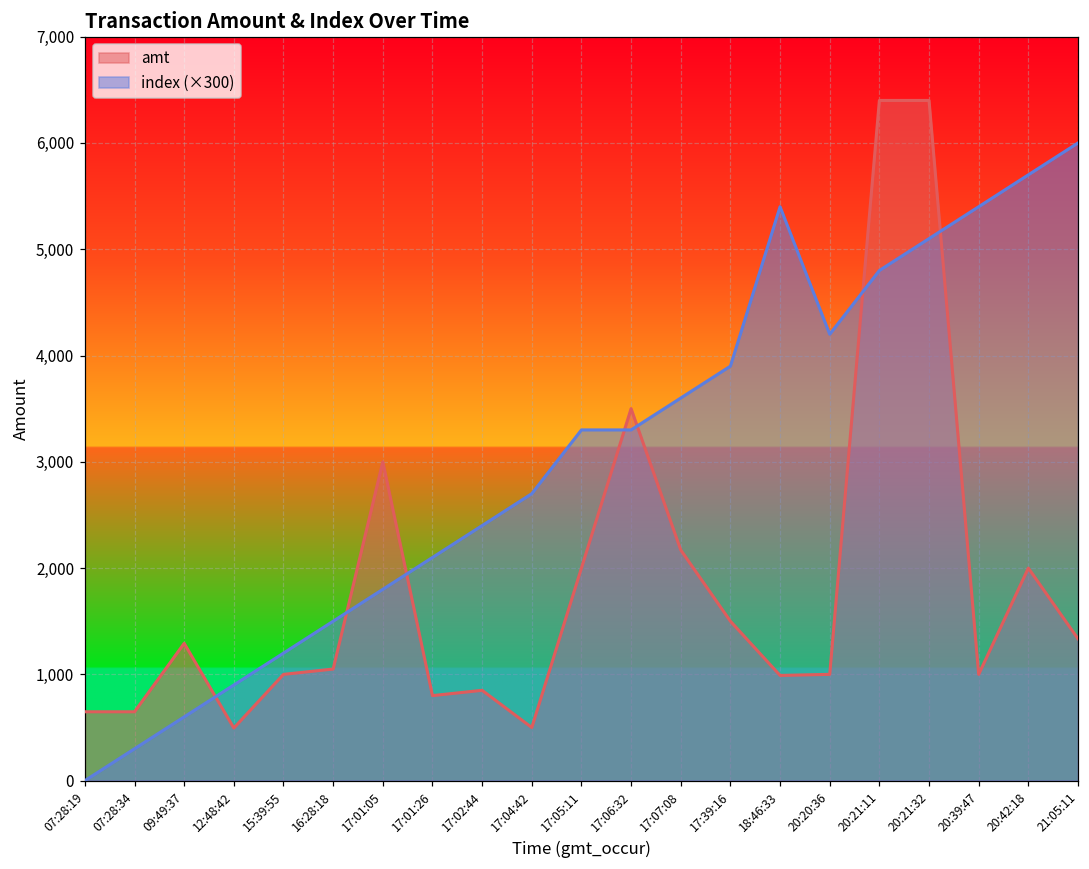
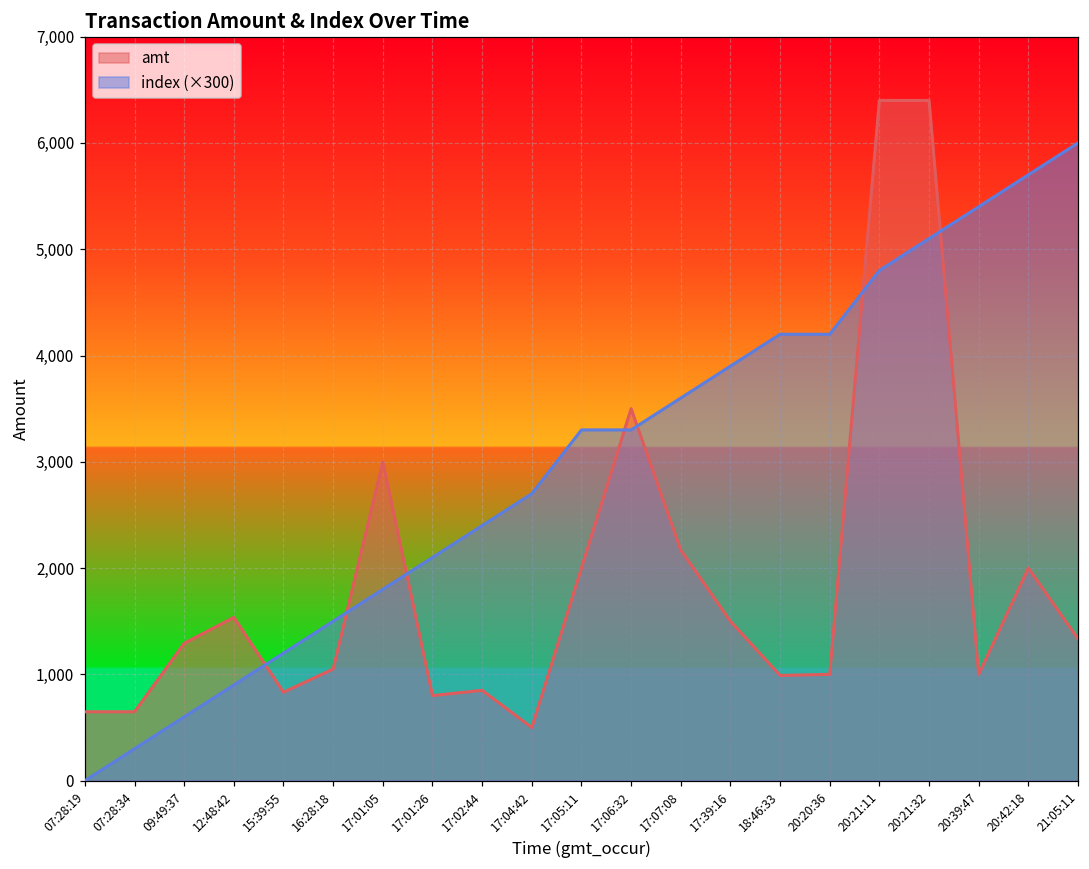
amt, 12:48:42: 500 -> 1,500
amt, 15:39:55: 1,000 -> 800
index (×300), 18:46:33: 5,400 -> 4,200
